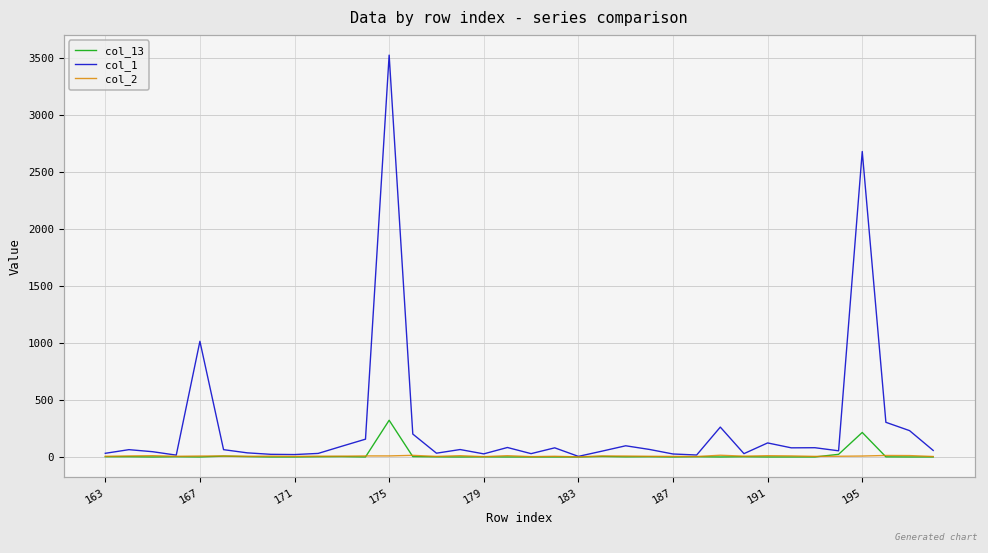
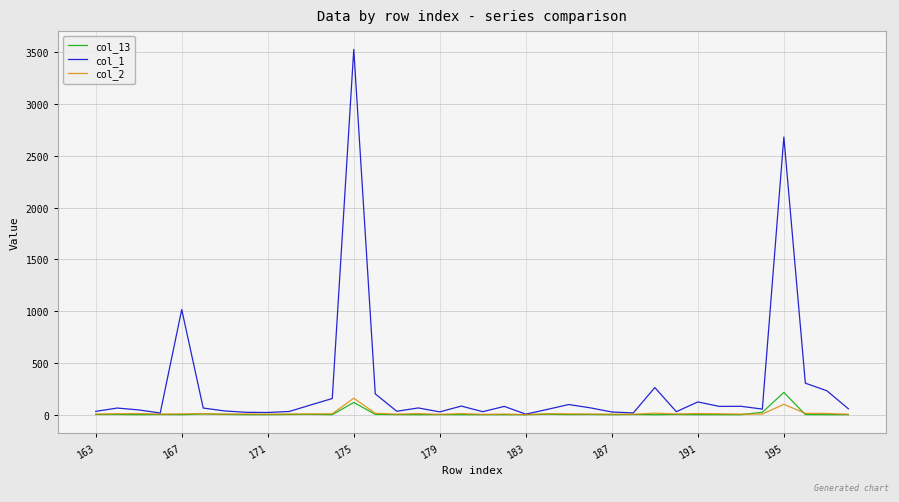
col_13, 175: 320 -> 120
col_2, 175: 10 -> 160
col_2, 195: 10 -> 100
